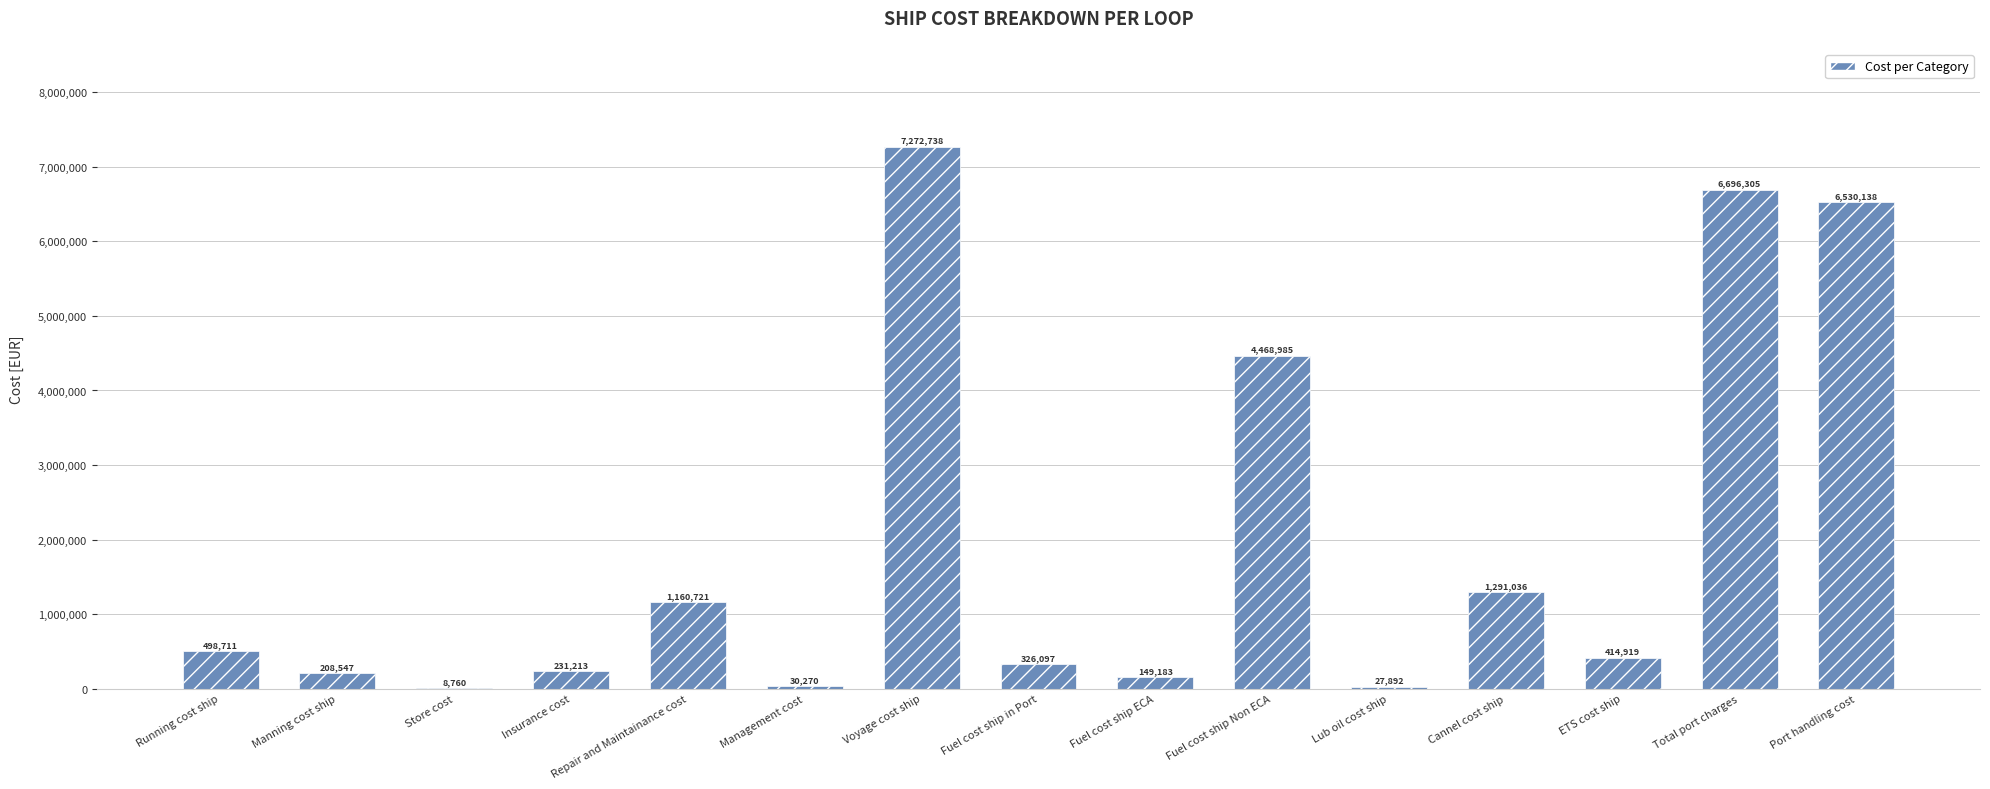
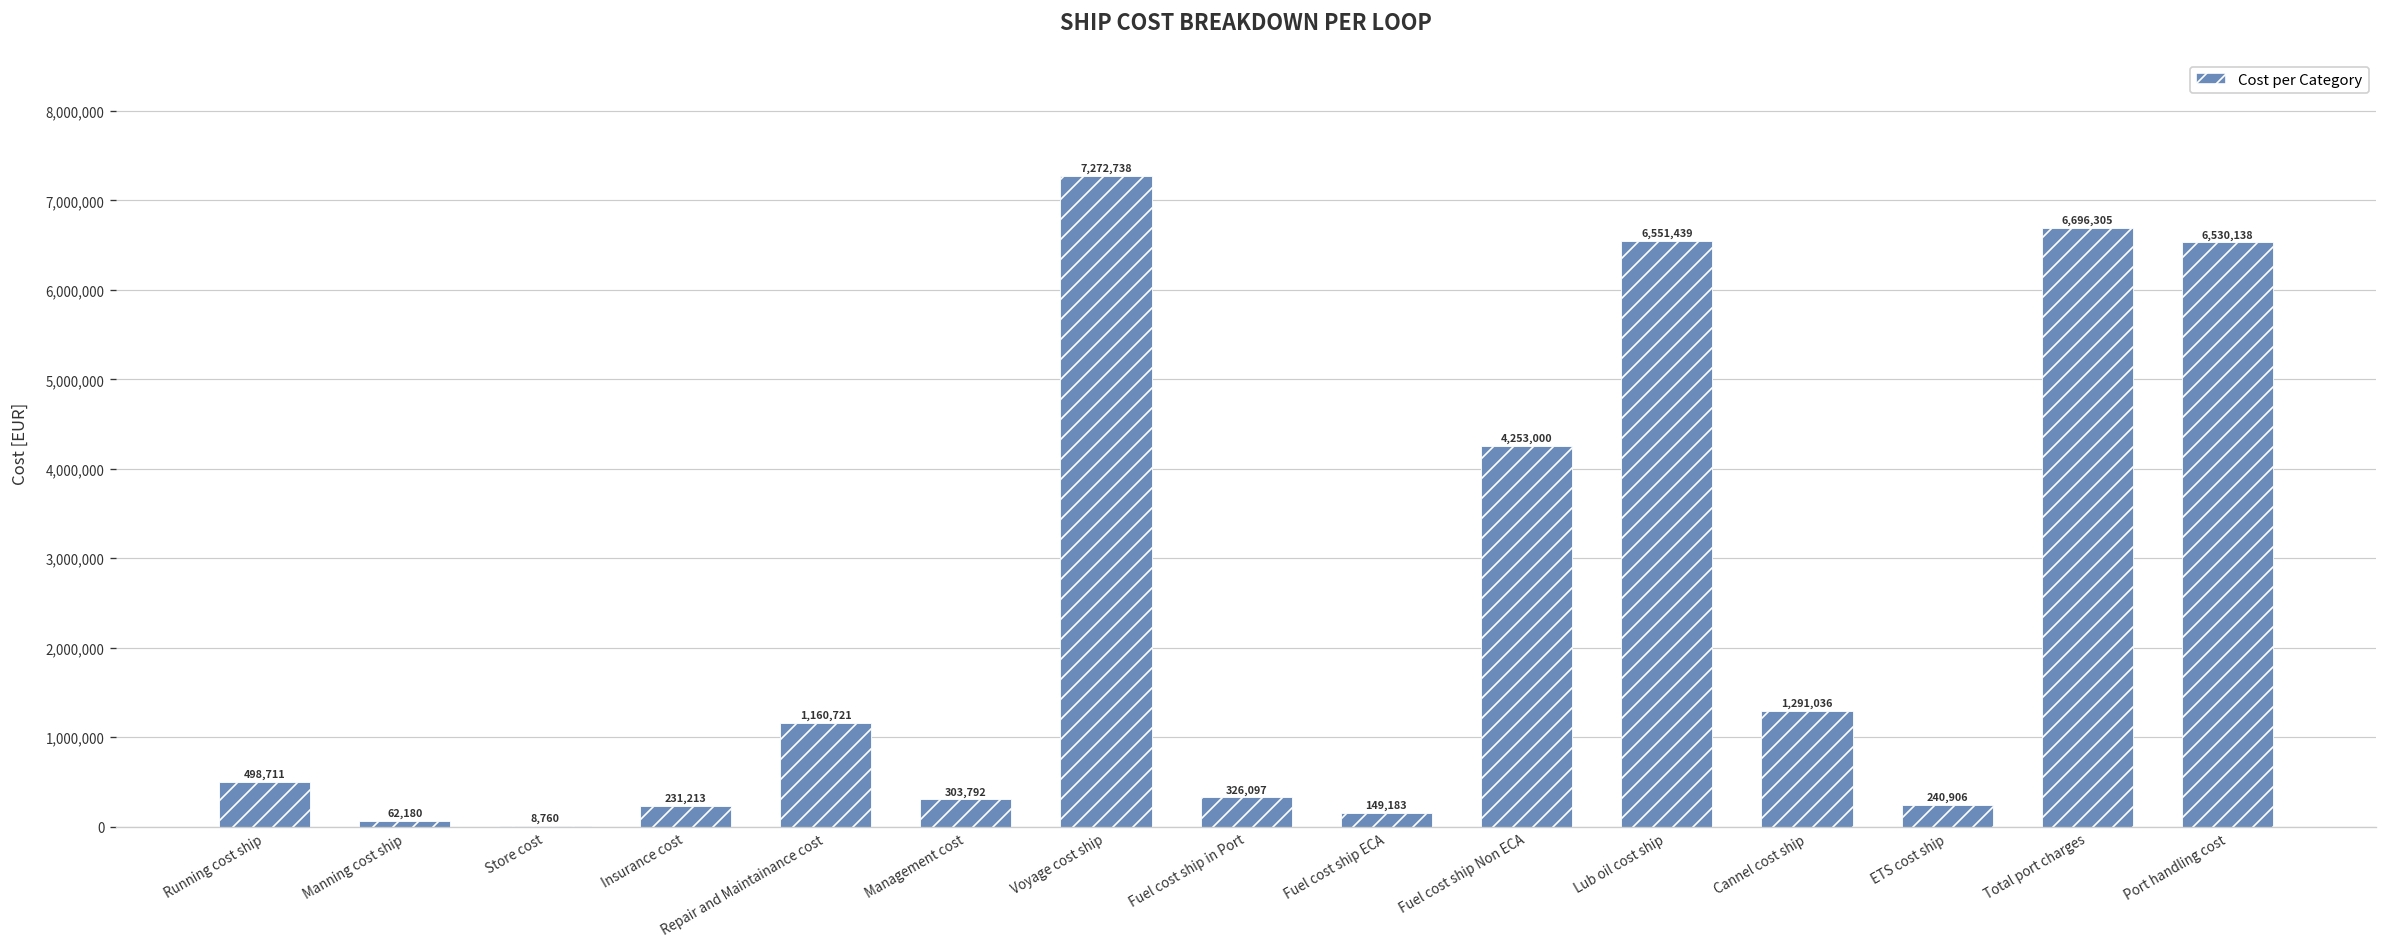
Manning cost ship: 208,547 -> 62,180
Management cost: 30,270 -> 303,792
Fuel cost ship Non ECA: 4,468,985 -> 4,253,000
Lub oil cost ship: 27,892 -> 6,551,439
ETS cost ship: 414,919 -> 240,906
